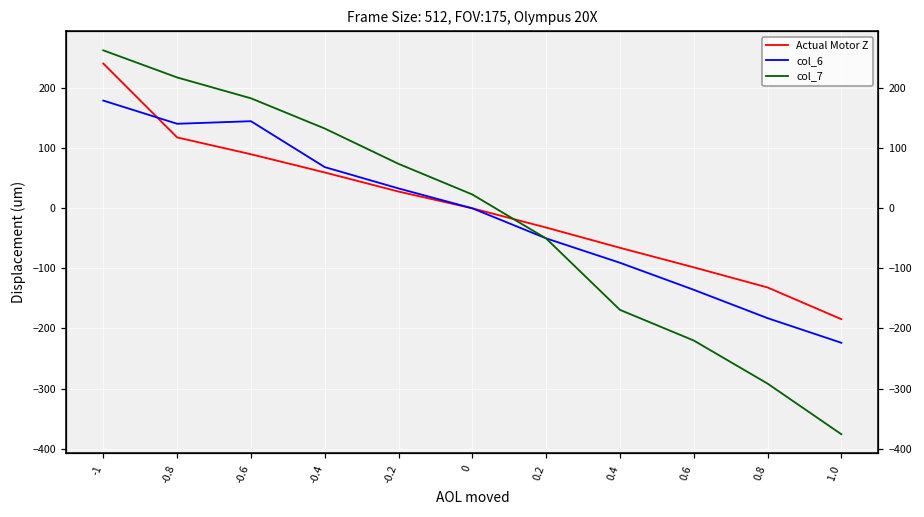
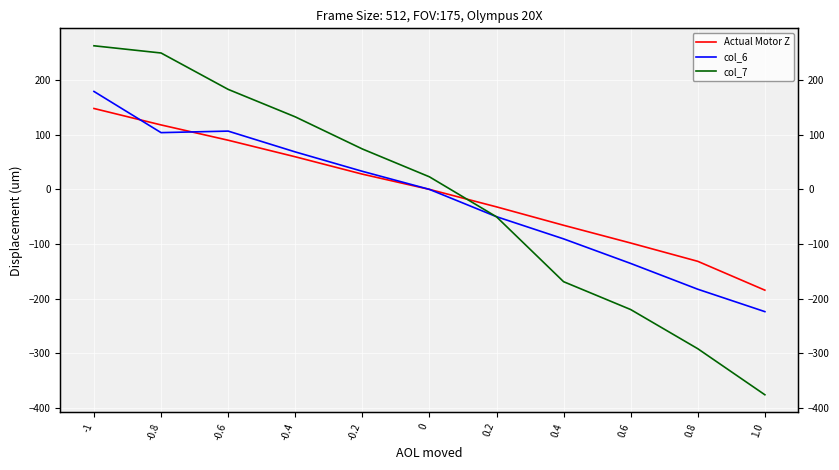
Actual Motor Z, -1: 240 -> 150
col_6, -0.8: 140 -> 100
col_7, -0.8: 220 -> 250
col_6, -0.6: 150 -> 110
